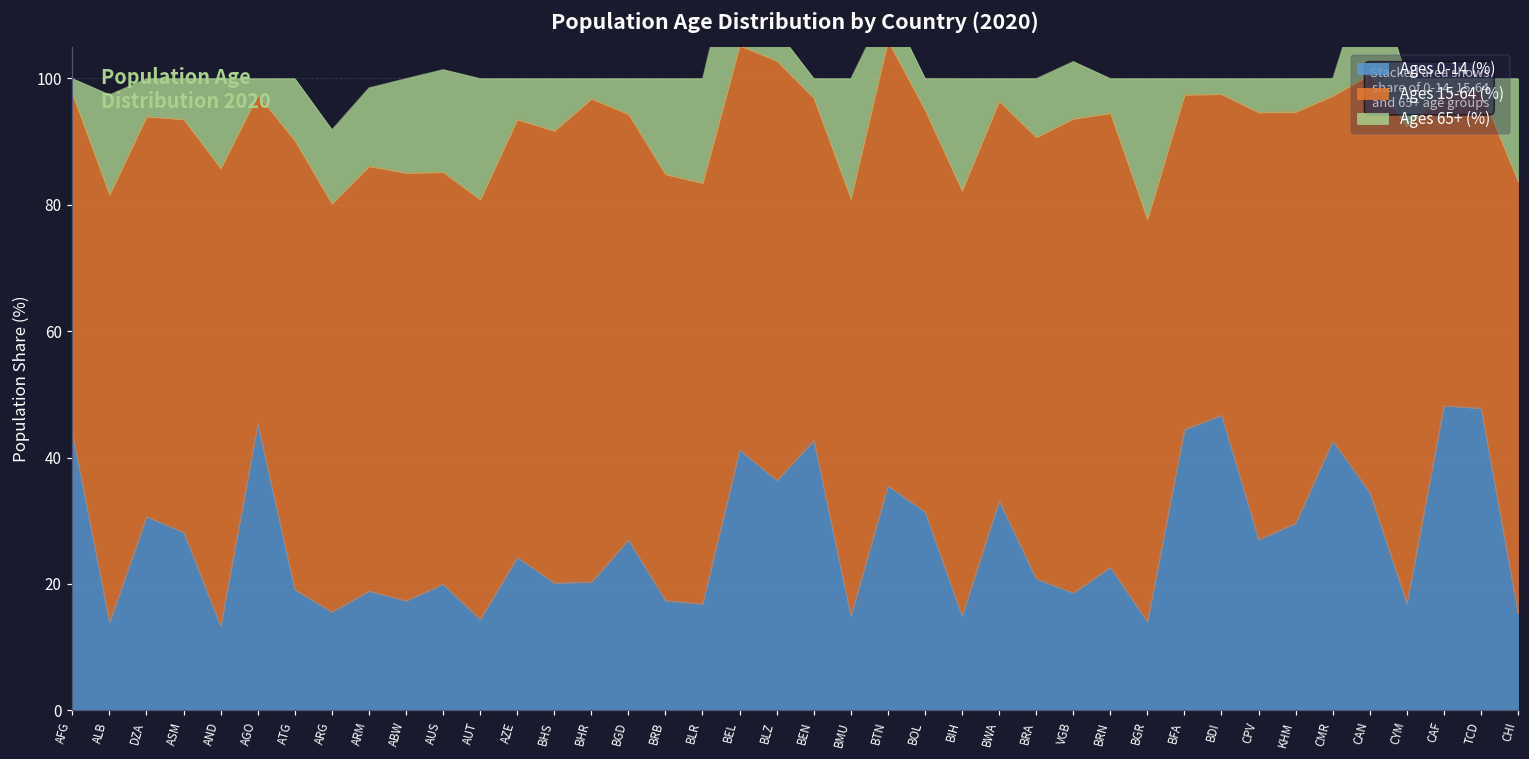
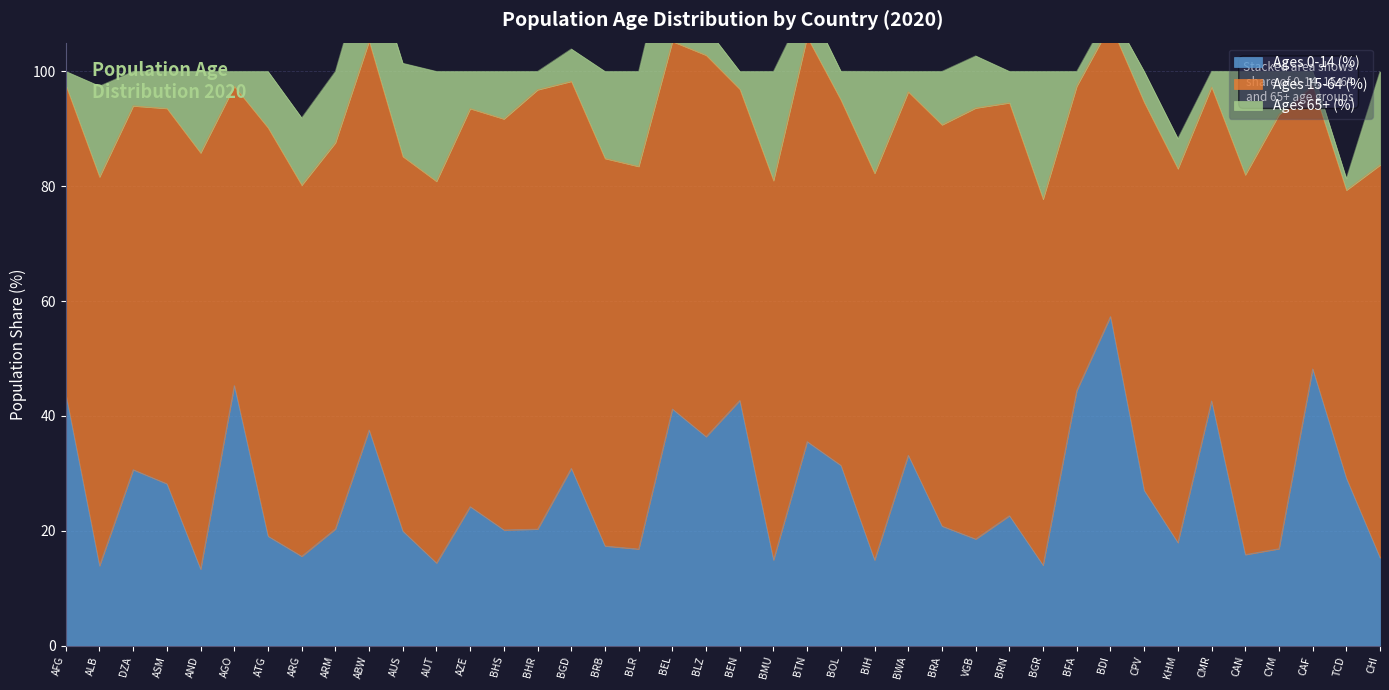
Ages 0-14 (%), ARM: 19 -> 20
Ages 0-14 (%), ABW: 17 -> 38
Ages 0-14 (%), BGD: 27 -> 31
Ages 0-14 (%), BDI: 47 -> 57
Ages 0-14 (%), KHM: 30 -> 18
Ages 0-14 (%), CAN: 34 -> 16
Ages 0-14 (%), TCD: 48 -> 29
